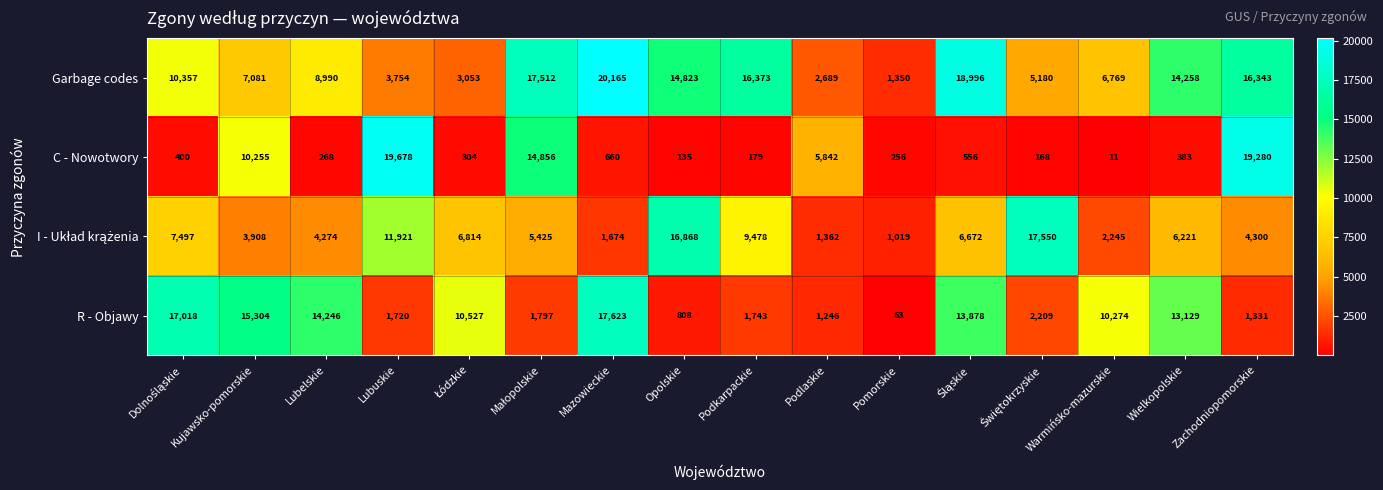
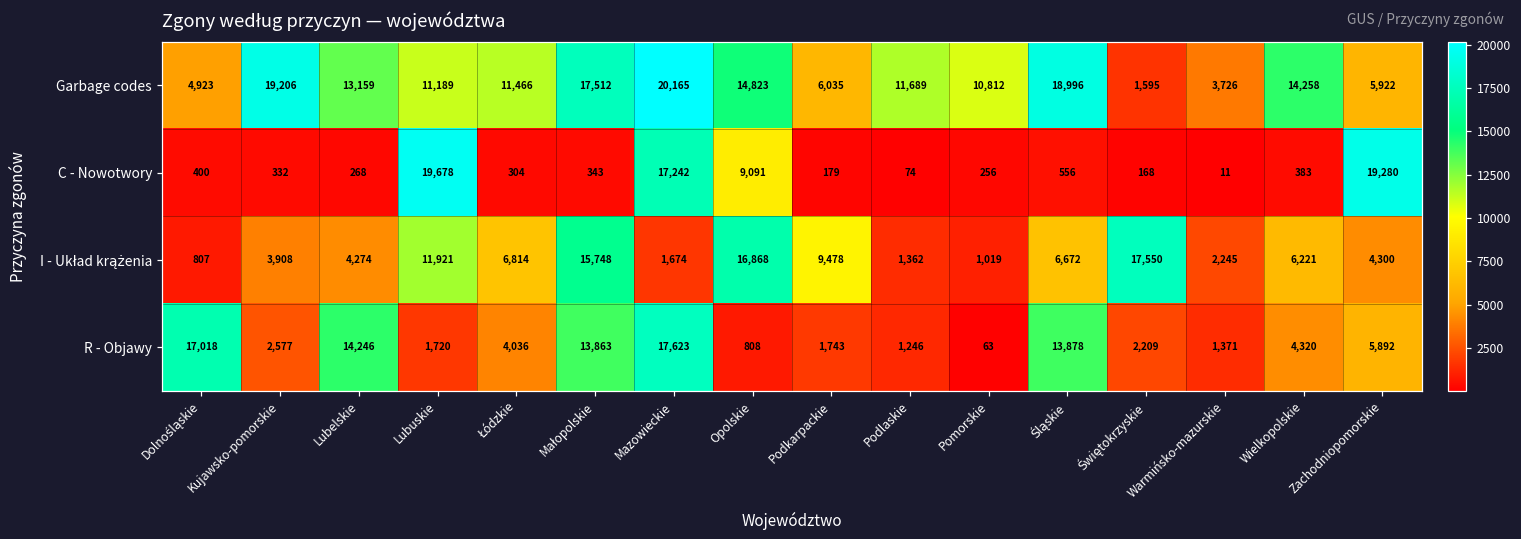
Garbage codes, Dolnośląskie: 10,357 -> 4,923
Garbage codes, Kujawsko-pomorskie: 7,081 -> 19,206
Garbage codes, Lubelskie: 8,990 -> 13,159
Garbage codes, Lubuskie: 3,754 -> 11,189
Garbage codes, Łódzkie: 3,053 -> 11,466
Garbage codes, Podkarpackie: 16,373 -> 6,035
Garbage codes, Podlaskie: 2,689 -> 11,689
Garbage codes, Pomorskie: 1,350 -> 10,812
Garbage codes, Świętokrzyskie: 5,180 -> 1,595
Garbage codes, Warmińsko-mazurskie: 6,769 -> 3,726
Garbage codes, Zachodniopomorskie: 16,343 -> 5,922
C - Nowotwory, Kujawsko-pomorskie: 10,255 -> 332
C - Nowotwory, Małopolskie: 14,856 -> 343
C - Nowotwory, Mazowieckie: 660 -> 17,242
C - Nowotwory, Opolskie: 135 -> 9,091
C - Nowotwory, Podlaskie: 5,842 -> 74
I - Układ krążenia, Dolnośląskie: 7,497 -> 807
I - Układ krążenia, Małopolskie: 5,425 -> 15,748
R - Objawy, Kujawsko-pomorskie: 15,304 -> 2,577
R - Objawy, Łódzkie: 10,527 -> 4,036
R - Objawy, Małopolskie: 1,797 -> 13,863
R - Objawy, Warmińsko-mazurskie: 10,274 -> 1,371
R - Objawy, Wielkopolskie: 13,129 -> 4,320
R - Objawy, Zachodniopomorskie: 1,331 -> 5,892
